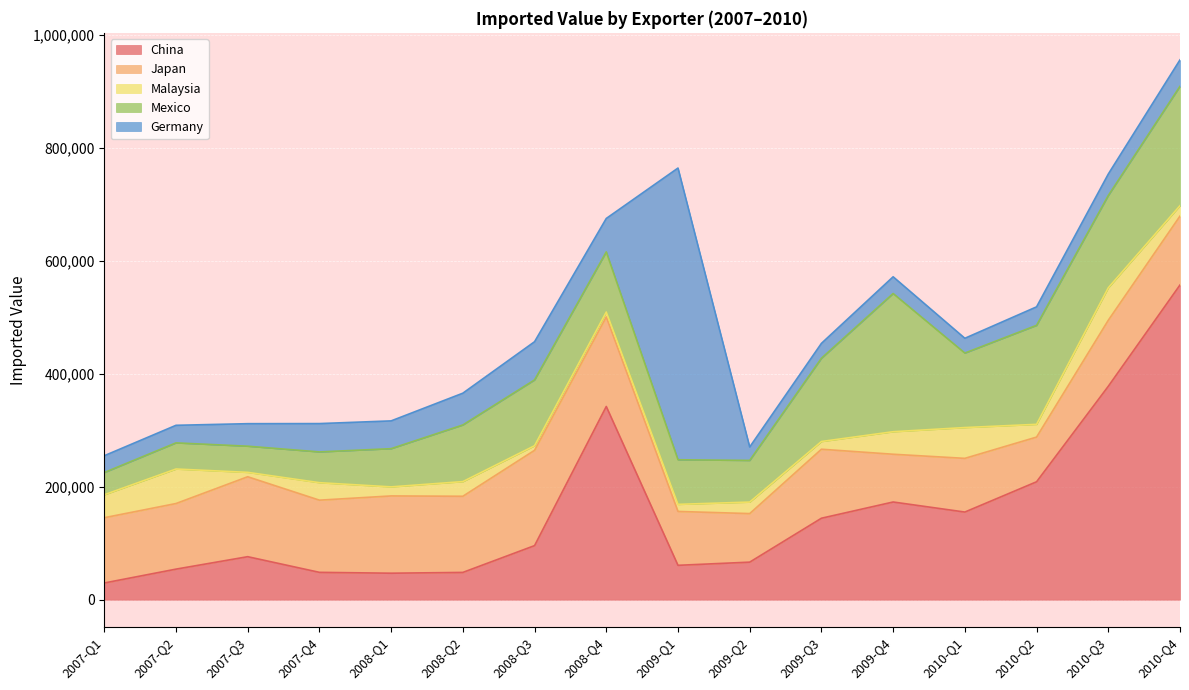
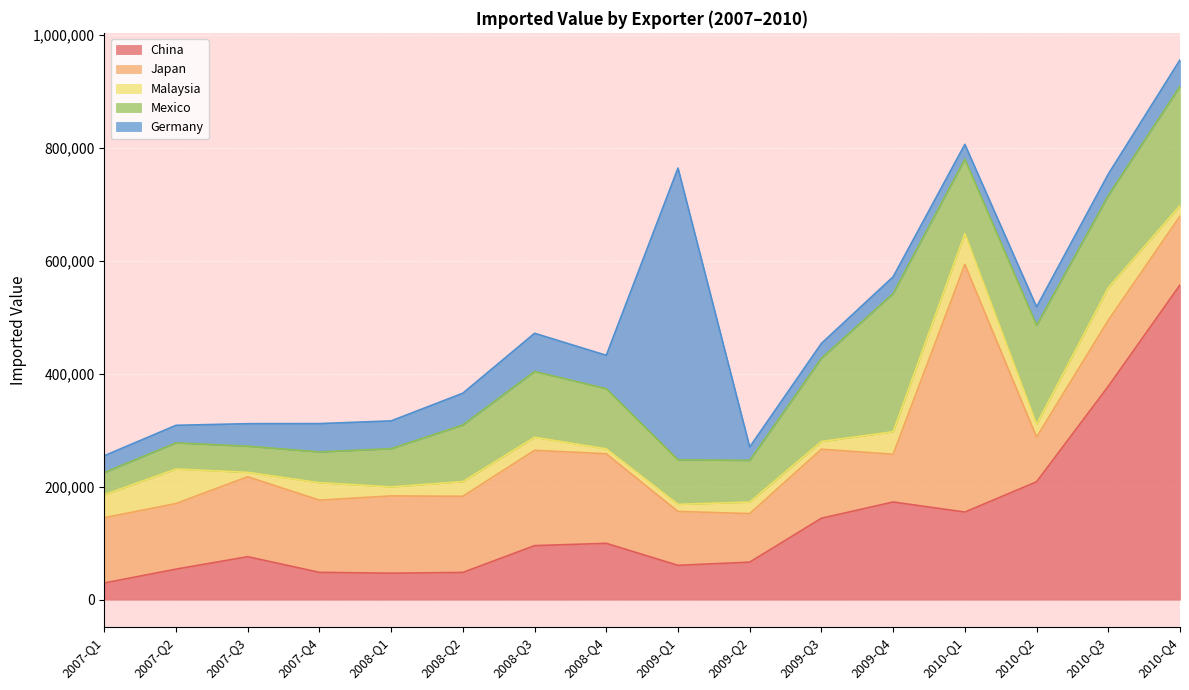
Malaysia, 2008-Q3: 10,000 -> 20,000
China, 2008-Q4: 340,000 -> 100,000
Japan, 2010-Q1: 100,000 -> 440,000
